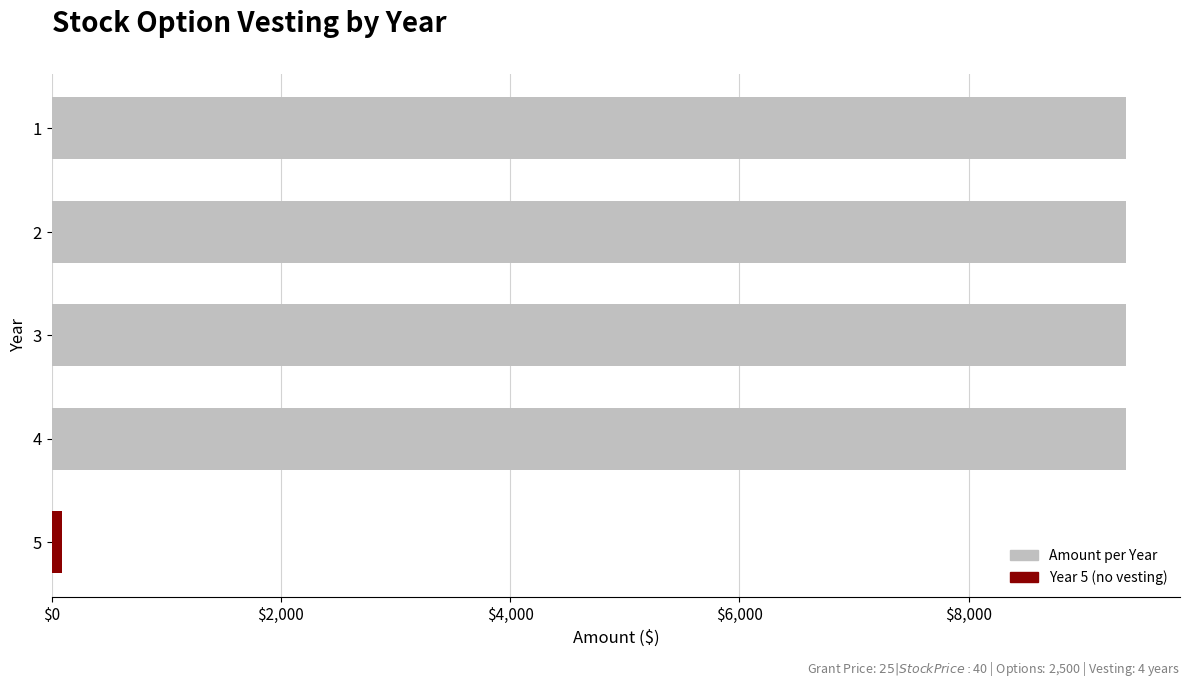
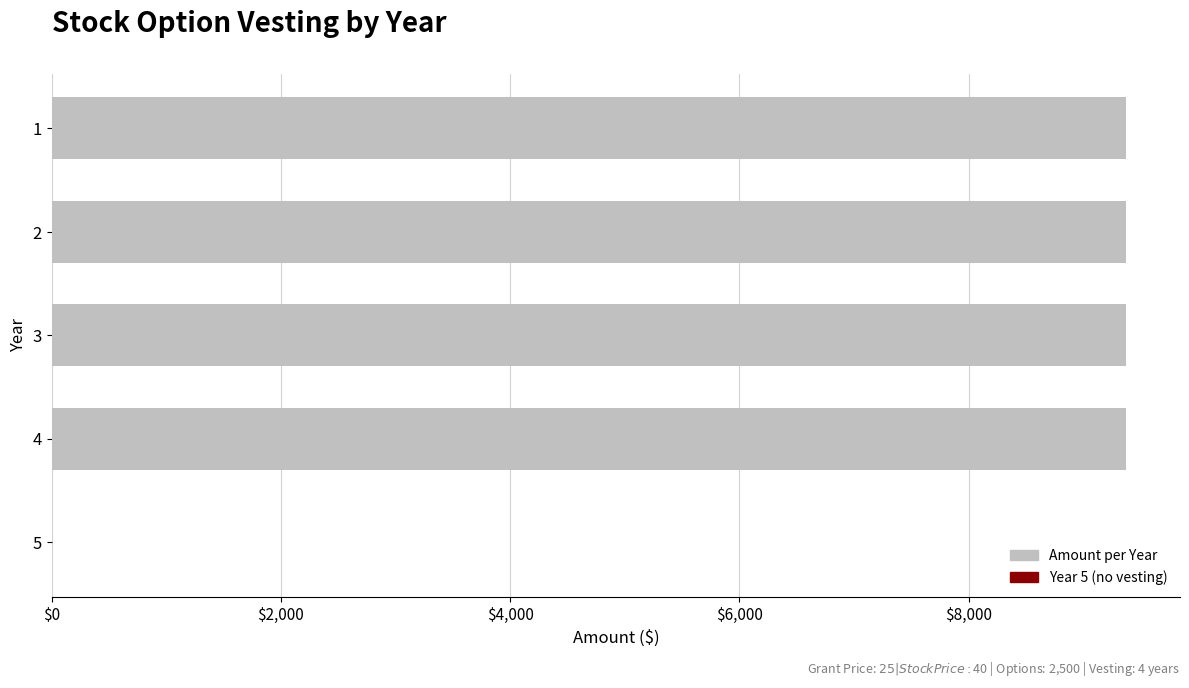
5: $90 -> $0
